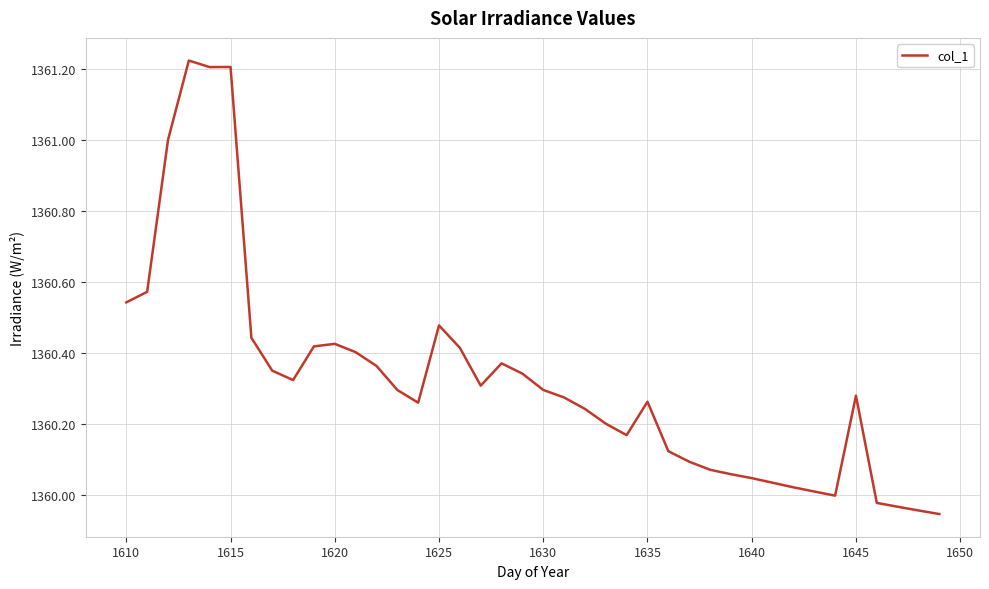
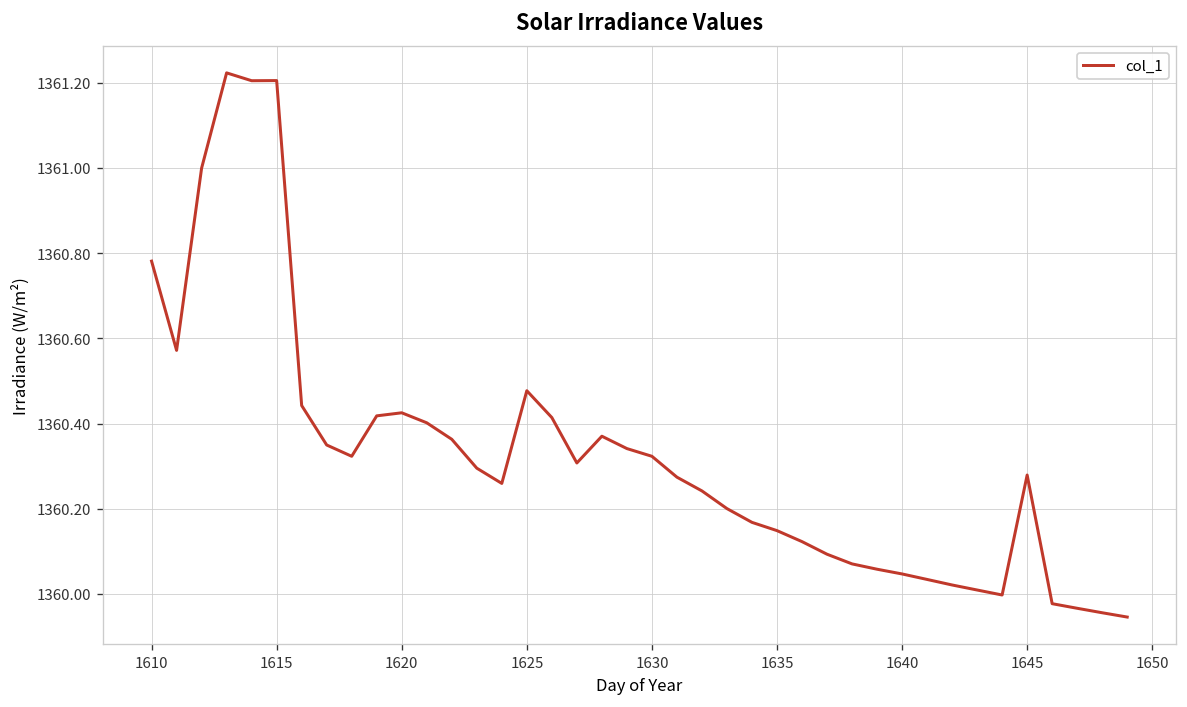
1610: 1360.54 -> 1360.78
1630: 1360.30 -> 1360.32
1635: 1360.26 -> 1360.15
